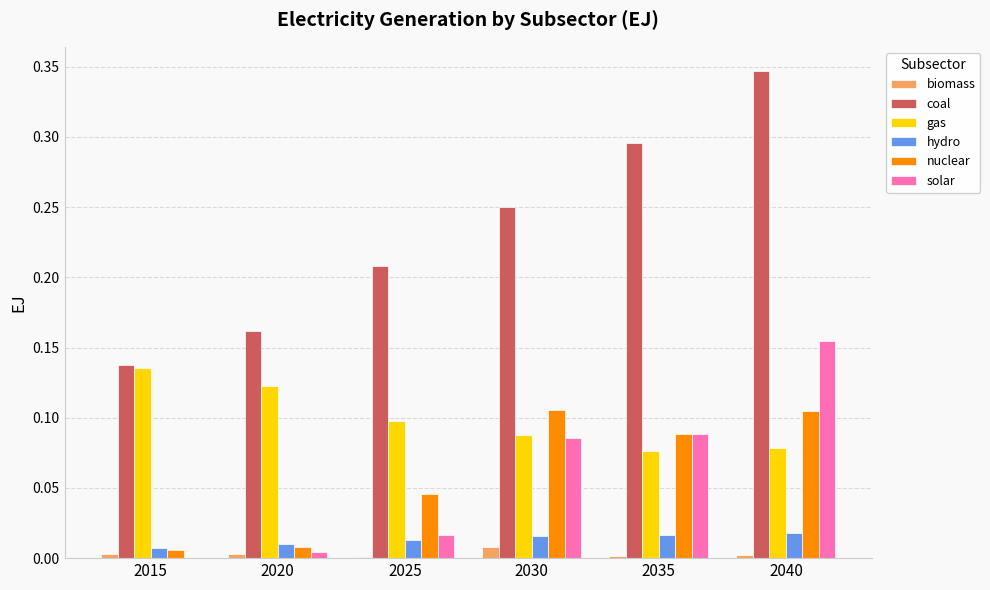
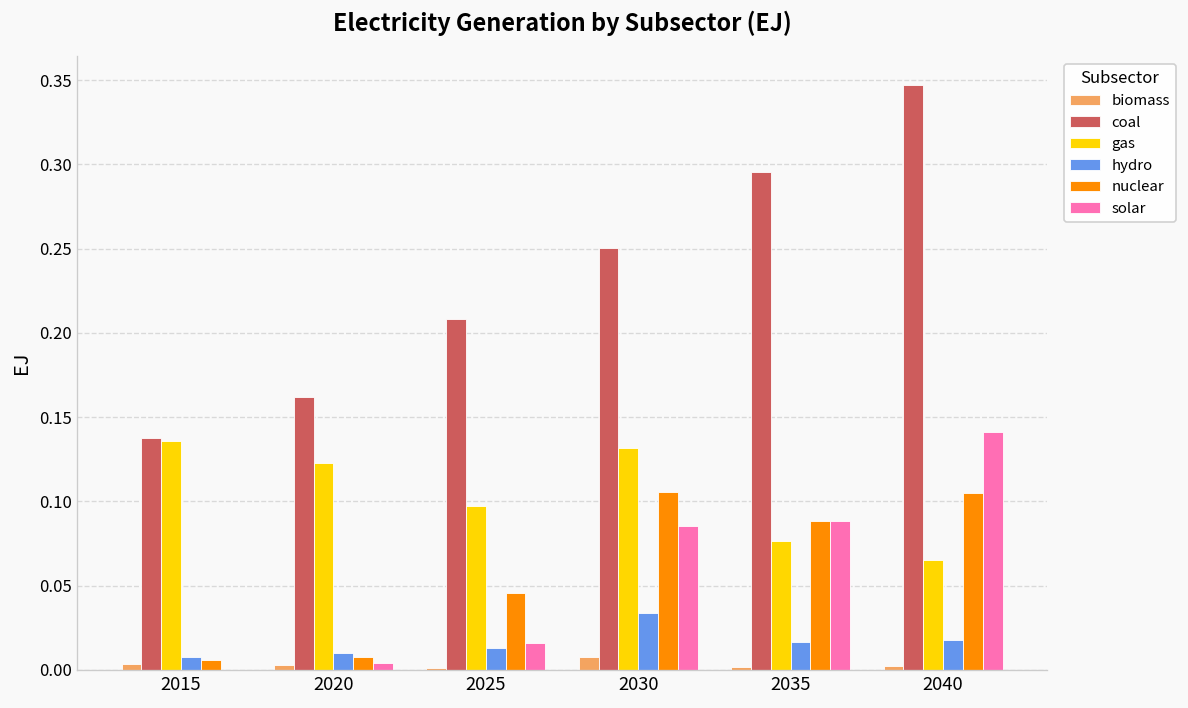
gas, 2030: 0.088 -> 0.131
hydro, 2030: 0.016 -> 0.034
gas, 2040: 0.079 -> 0.065
solar, 2040: 0.155 -> 0.141
